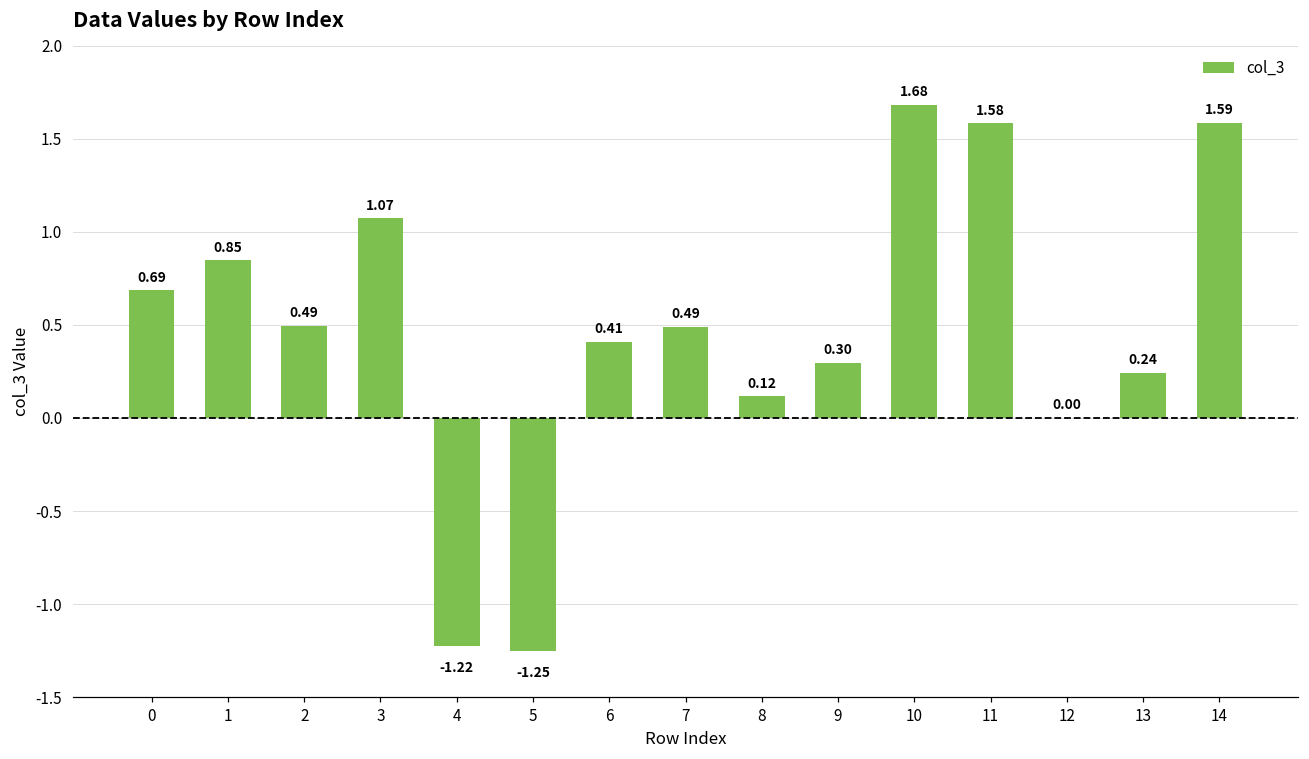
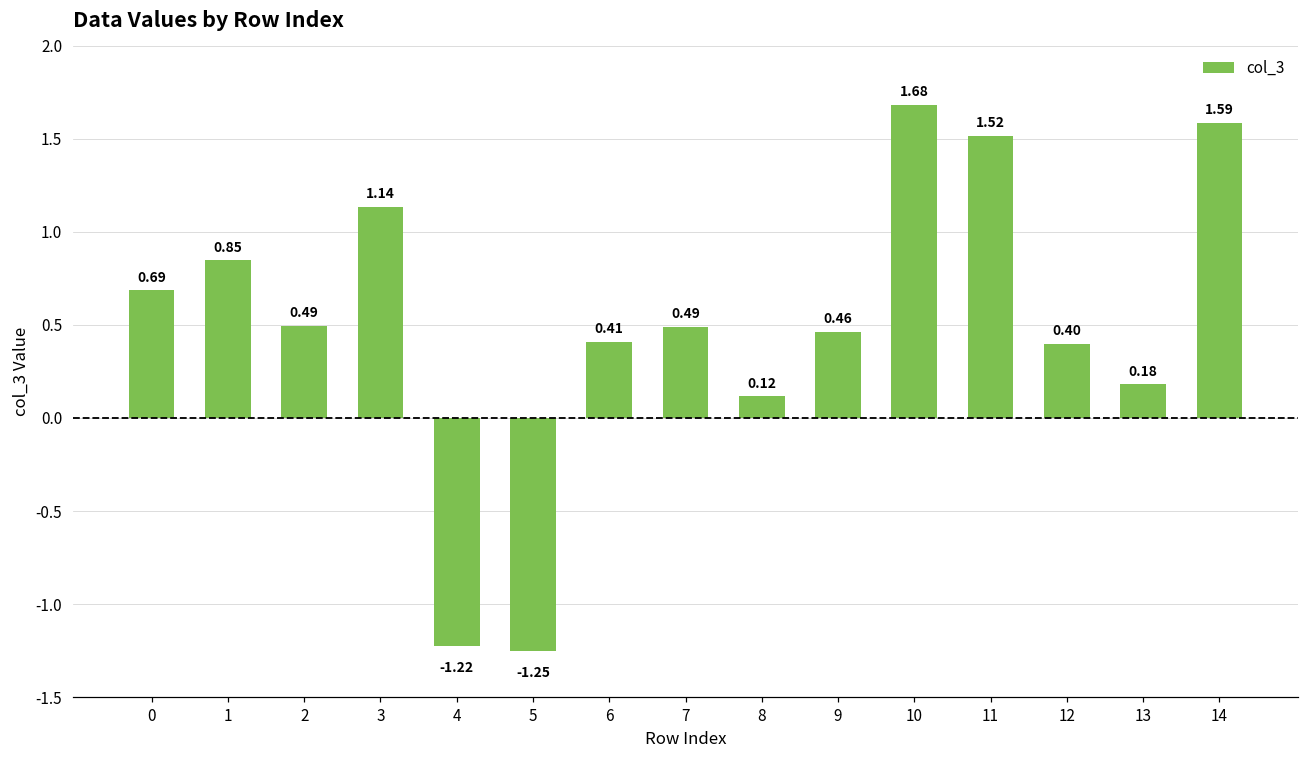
3: 1.07 -> 1.14
9: 0.30 -> 0.46
11: 1.58 -> 1.52
12: 0.00 -> 0.40
13: 0.24 -> 0.18
